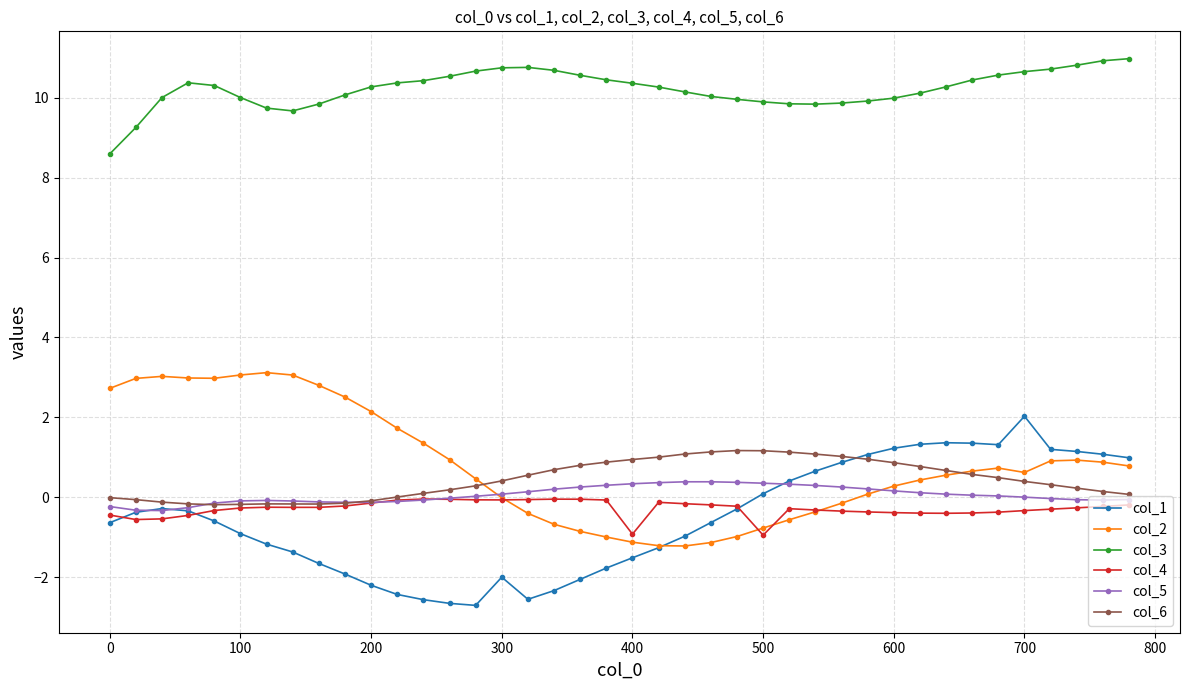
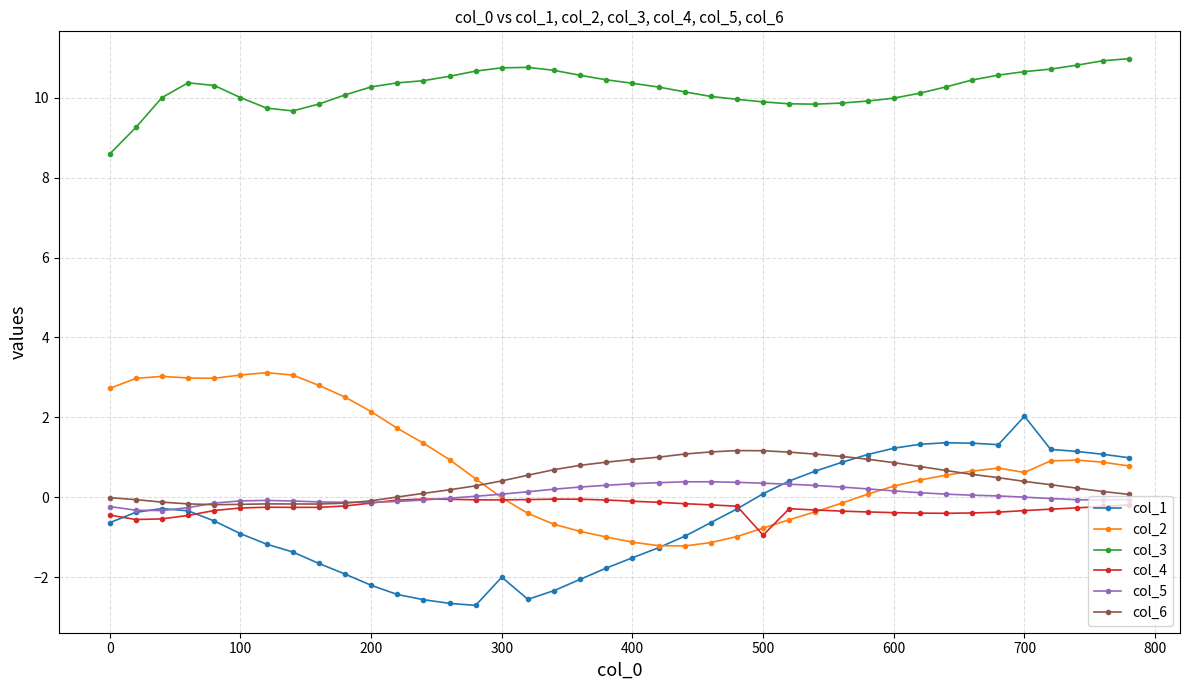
col_4, 400: -0.9 -> -0.1
